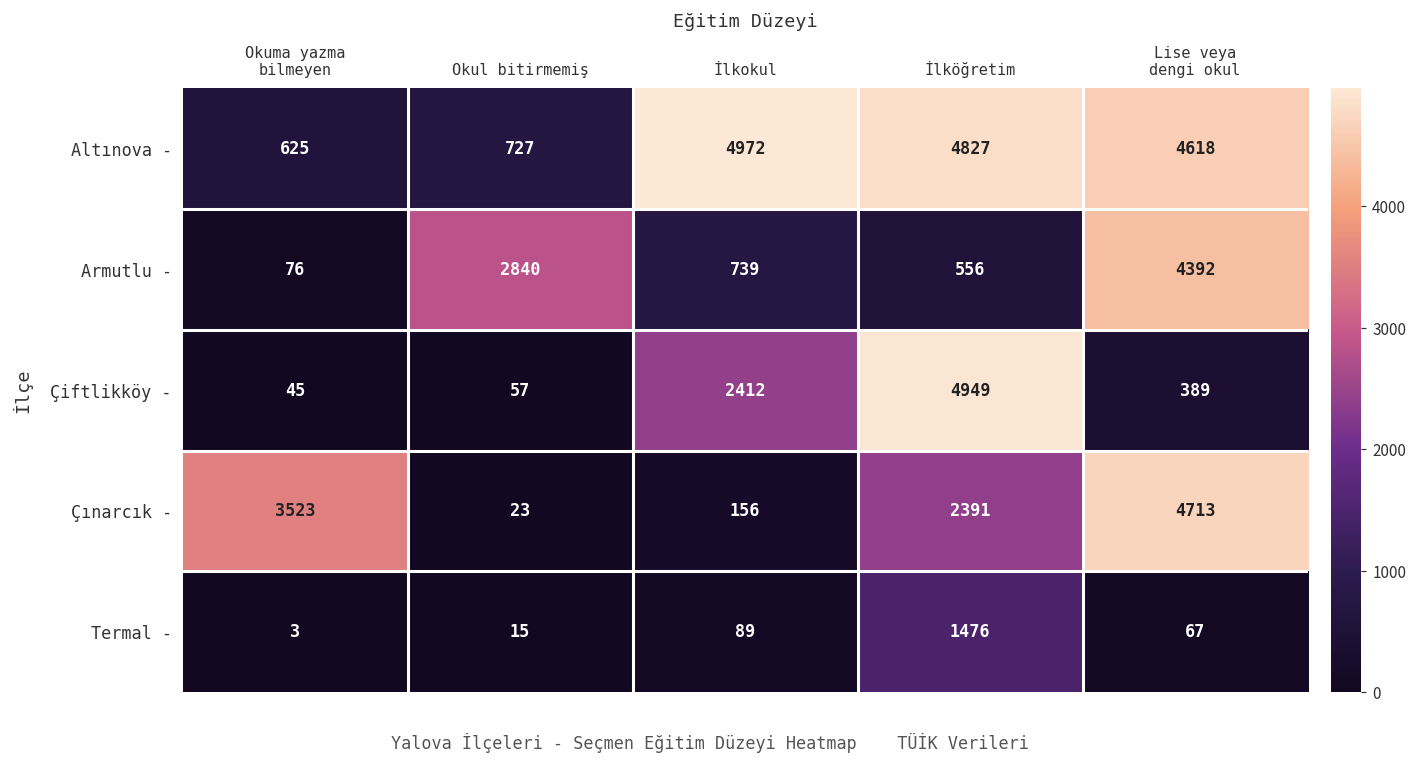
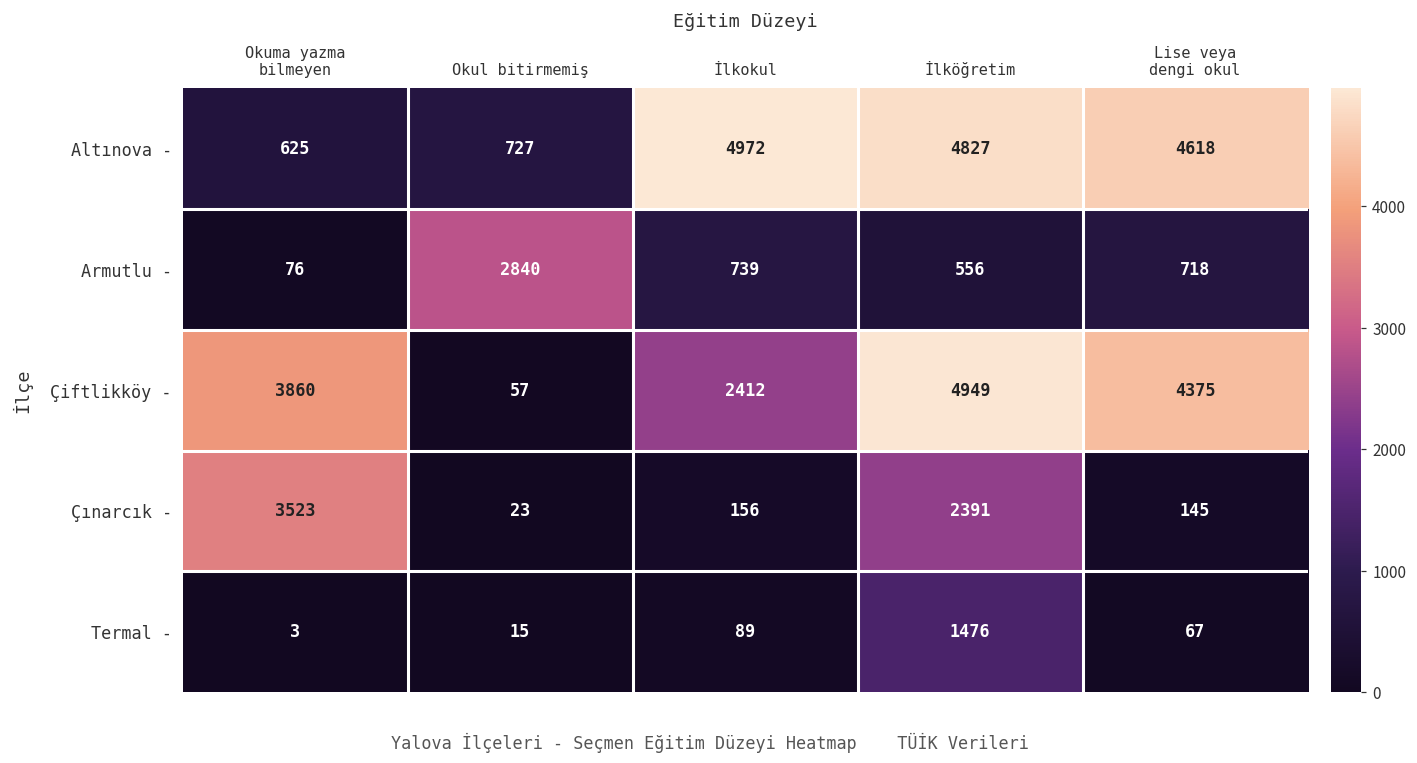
Armutlu -, Lise veya dengi okul: 4392 -> 718
Çiftlikköy -, Okuma yazma bilmeyen: 45 -> 3860
Çiftlikköy -, Lise veya dengi okul: 389 -> 4375
Çınarcık -, Lise veya dengi okul: 4713 -> 145
